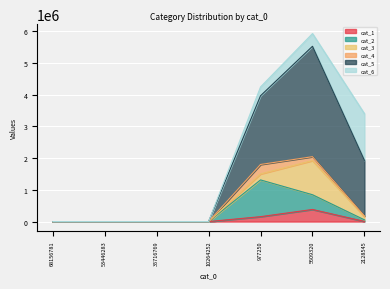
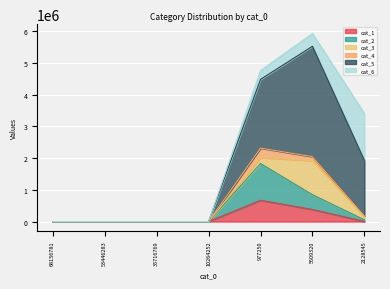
cat_1, 977250: 200000 -> 700000
